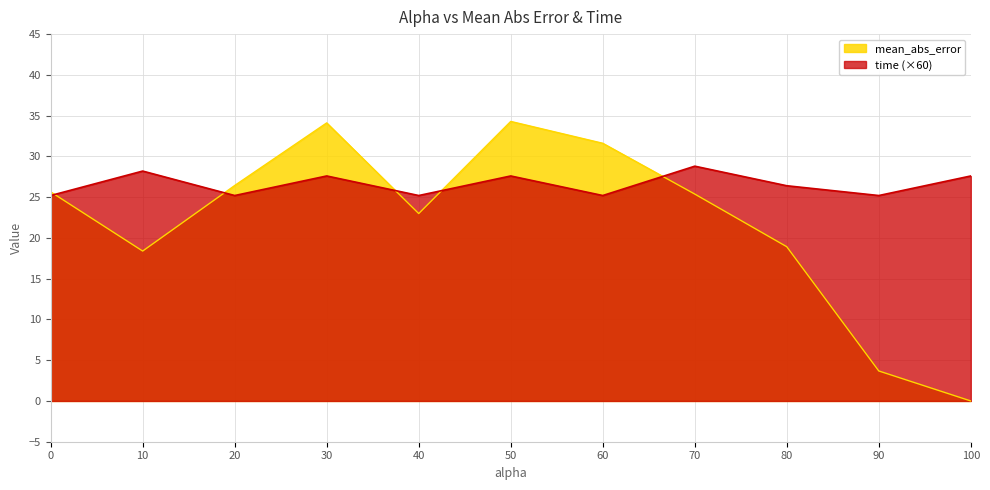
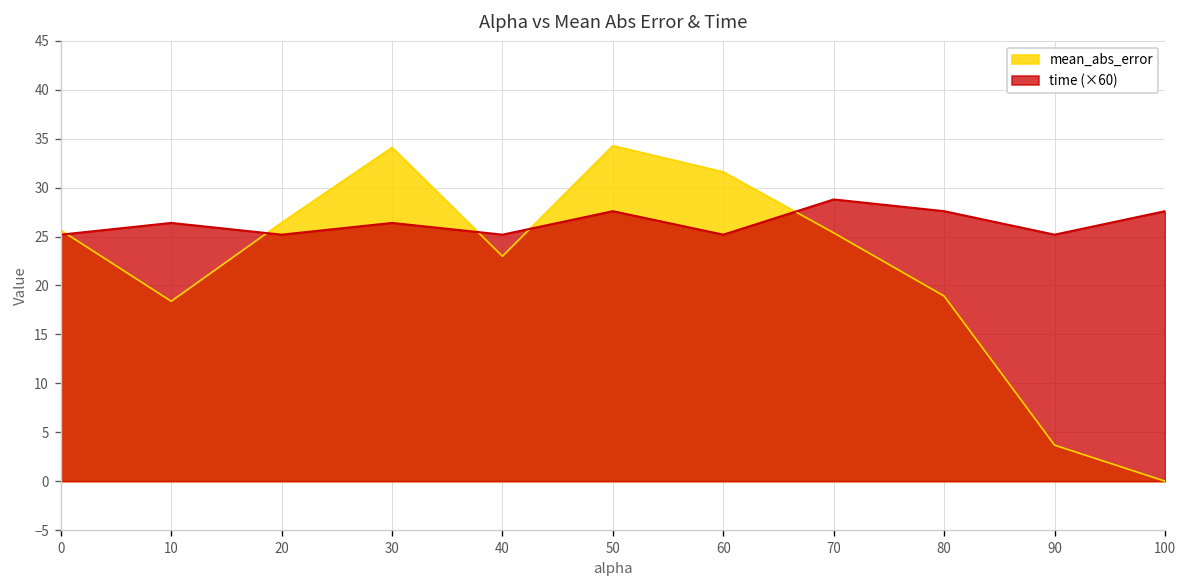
time (×60), 10: 28 -> 26
time (×60), 30: 28 -> 26
time (×60), 80: 26 -> 28
